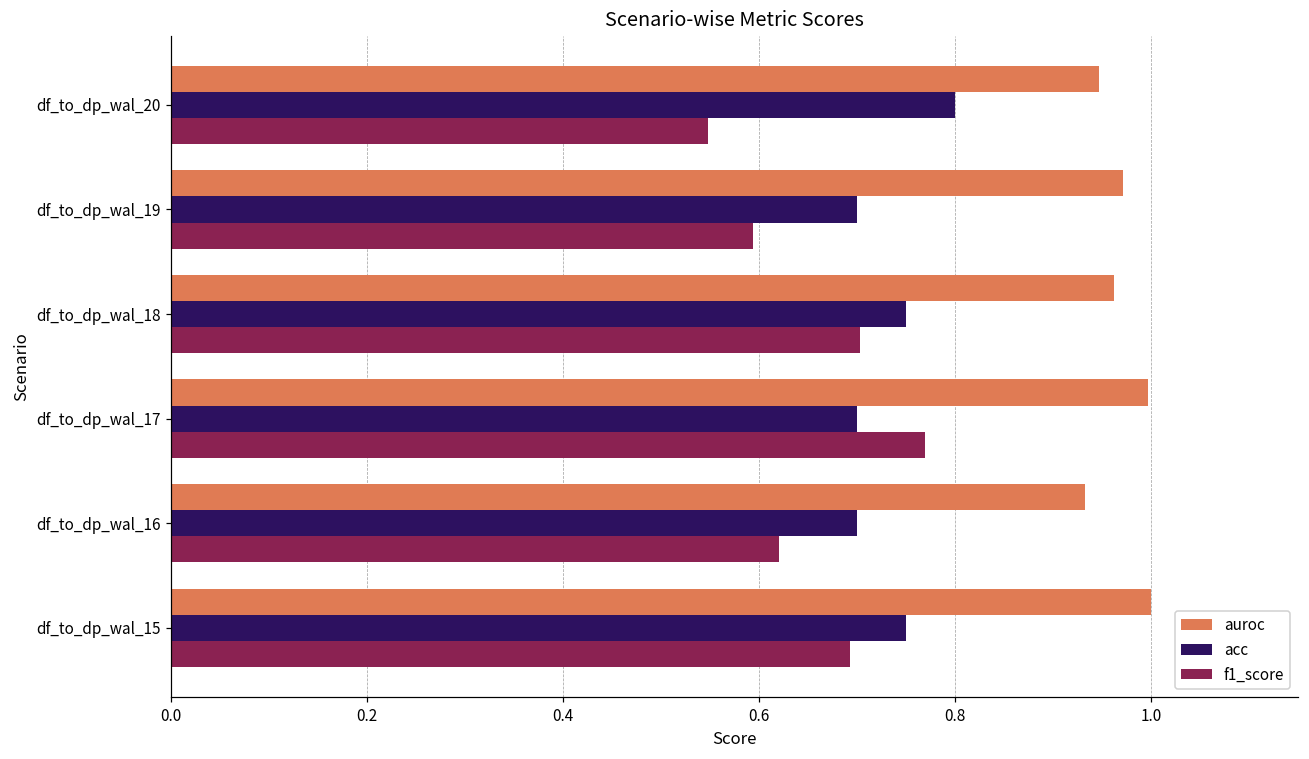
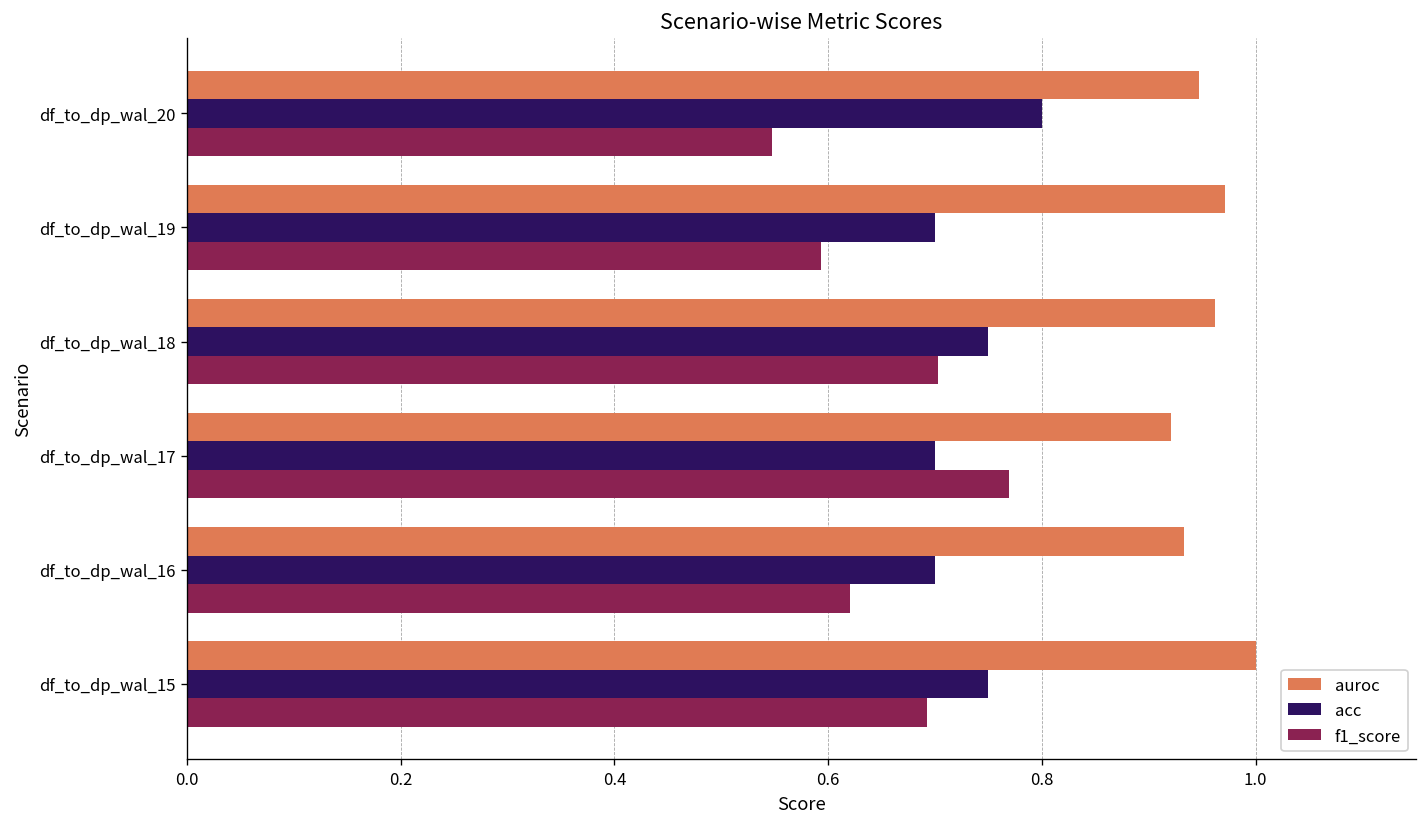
auroc, df_to_dp_wal_17: 1.00 -> 0.92
